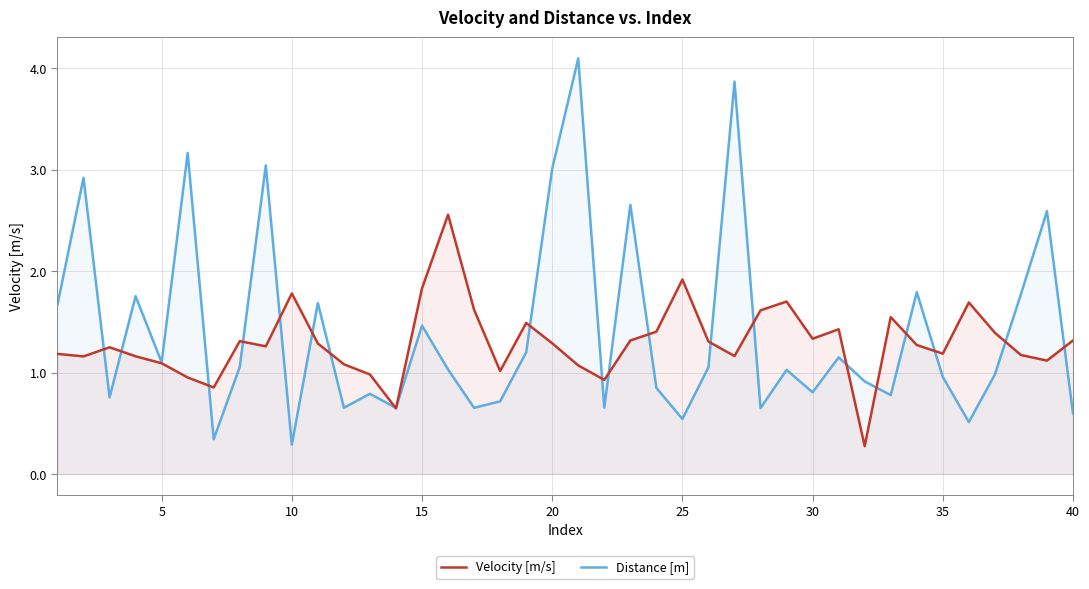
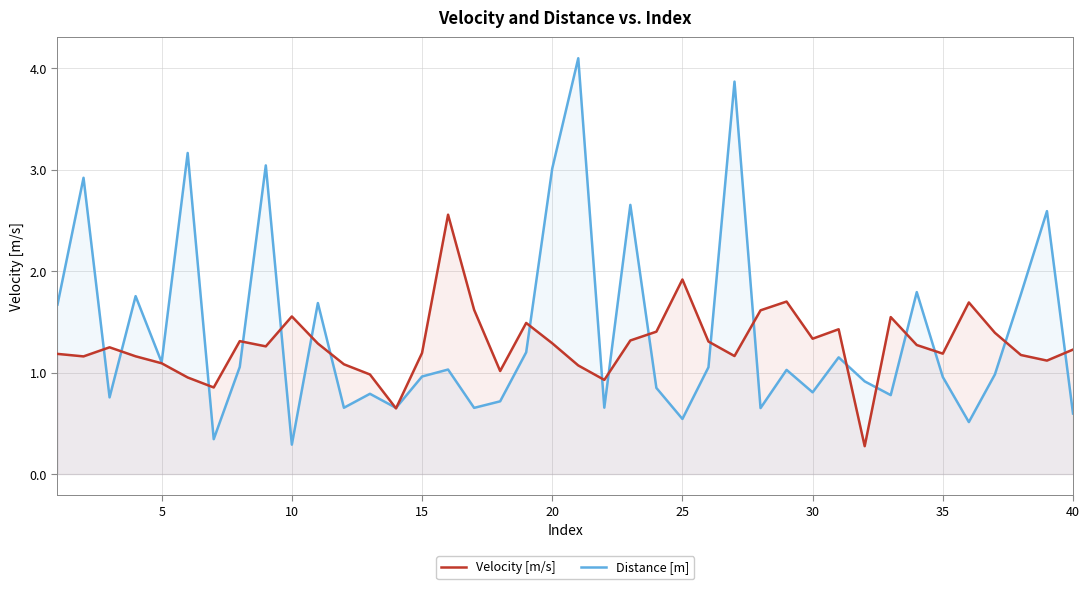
Velocity [m/s], 10: 1.78 -> 1.55
Velocity [m/s], 15: 1.83 -> 1.19
Distance [m], 15: 1.46 -> 0.96
Velocity [m/s], 40: 1.32 -> 1.23
